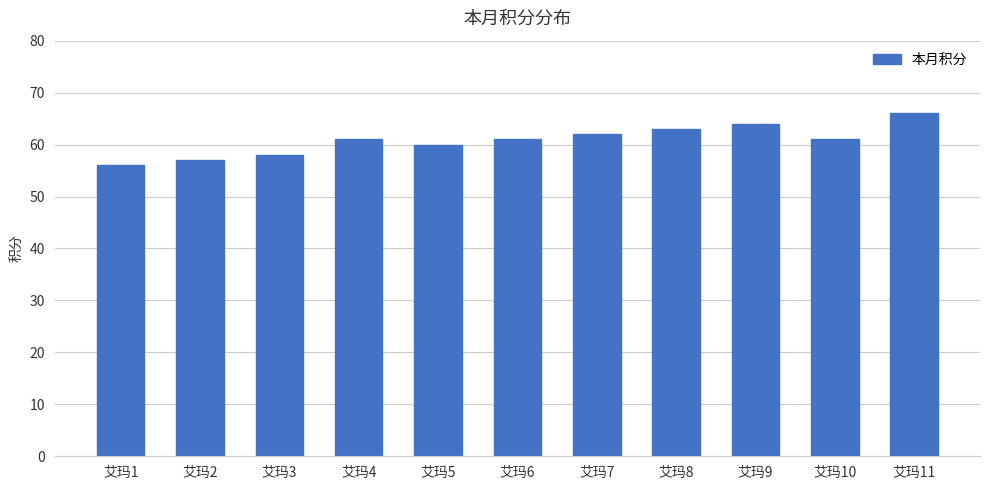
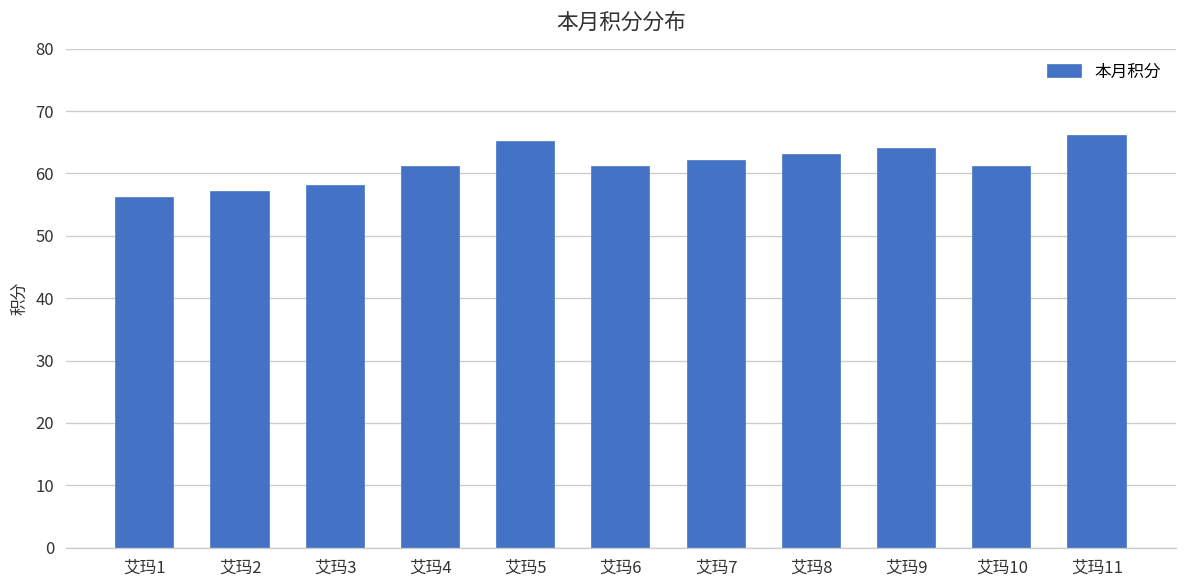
艾玛5: 60 -> 65
